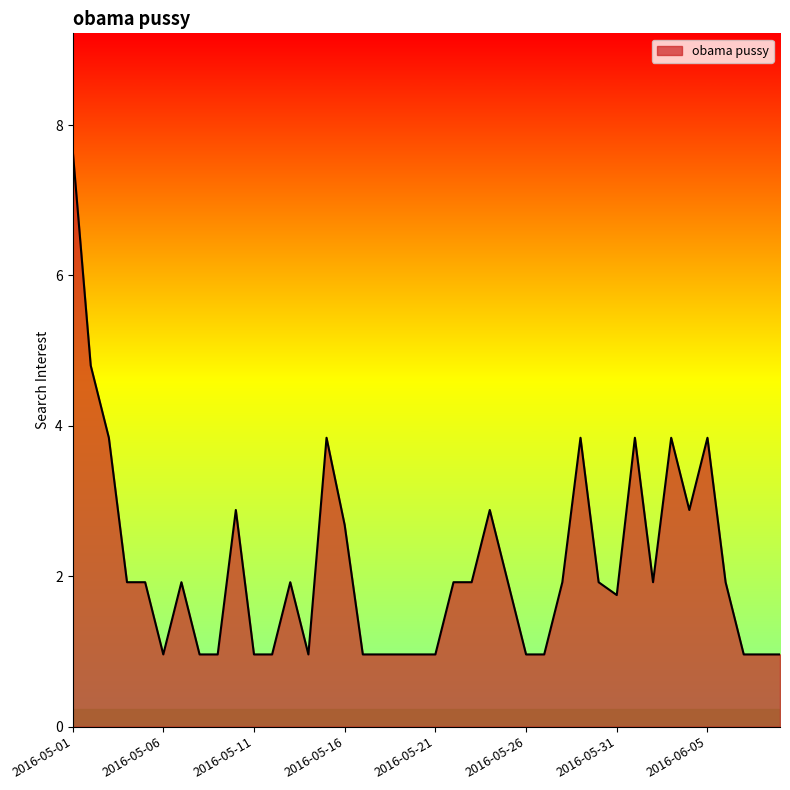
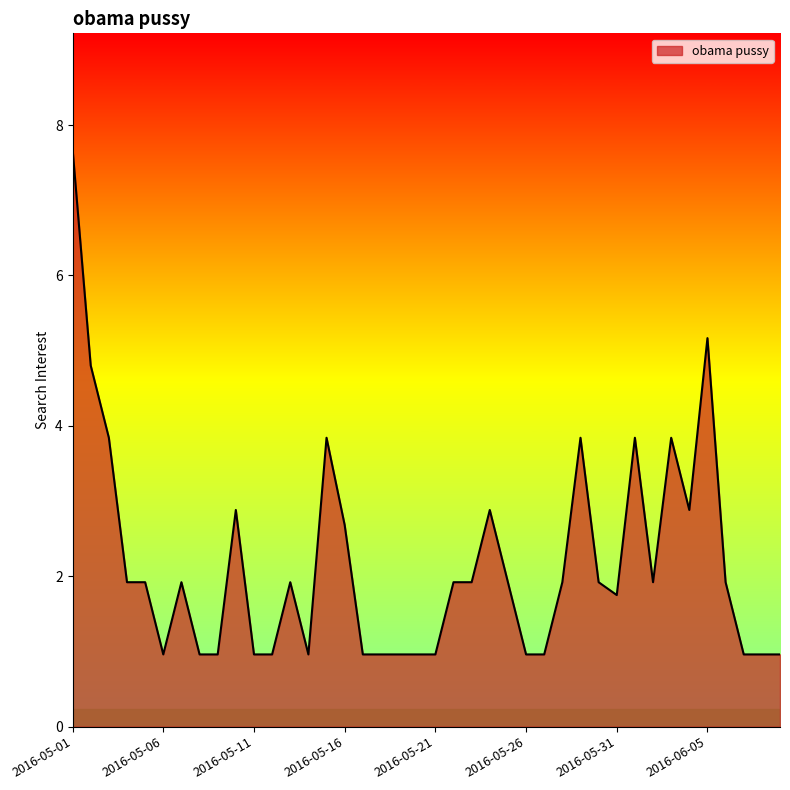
2016-06-05: 3.8 -> 5.2
